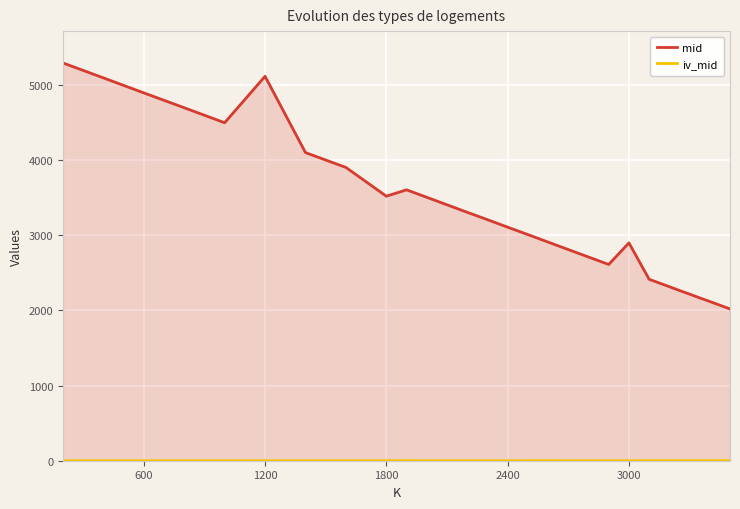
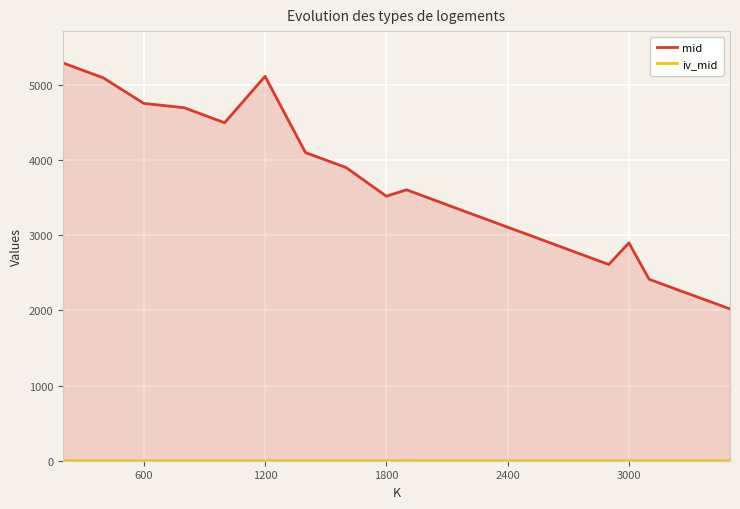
mid, 600: 4900 -> 4800
